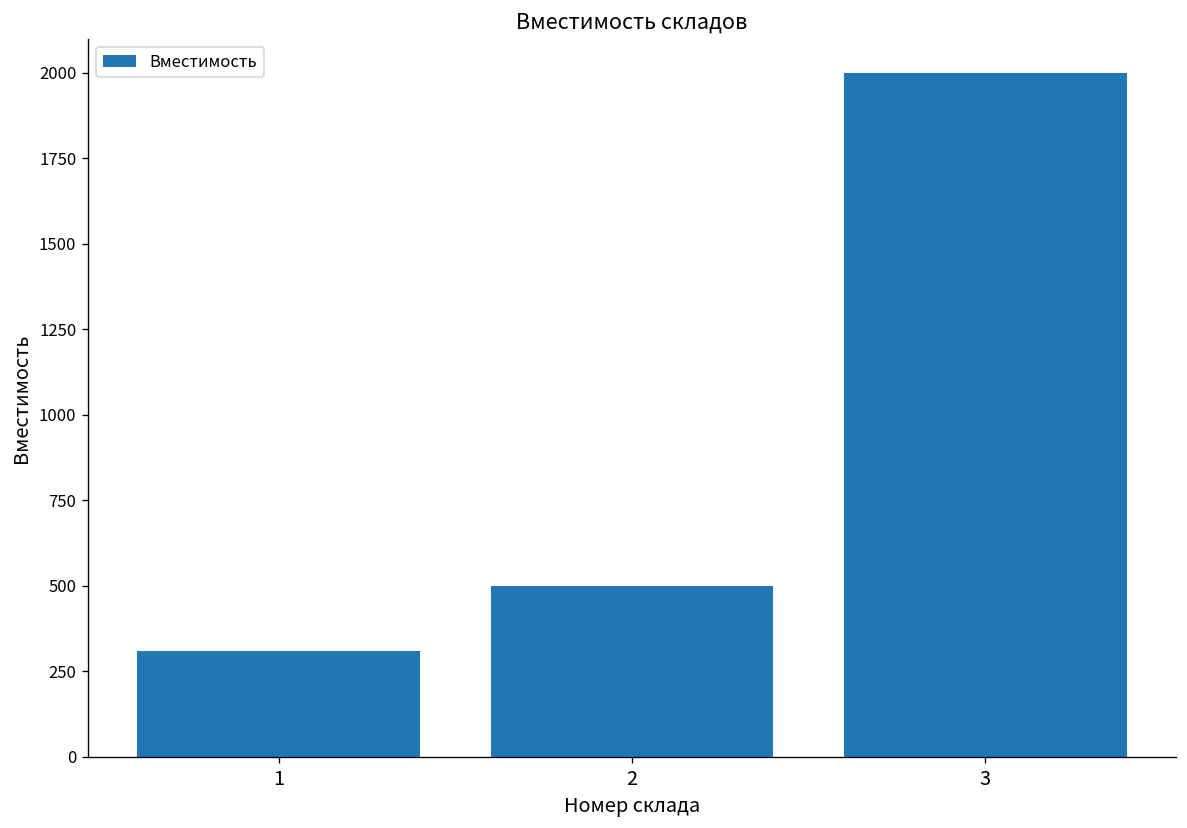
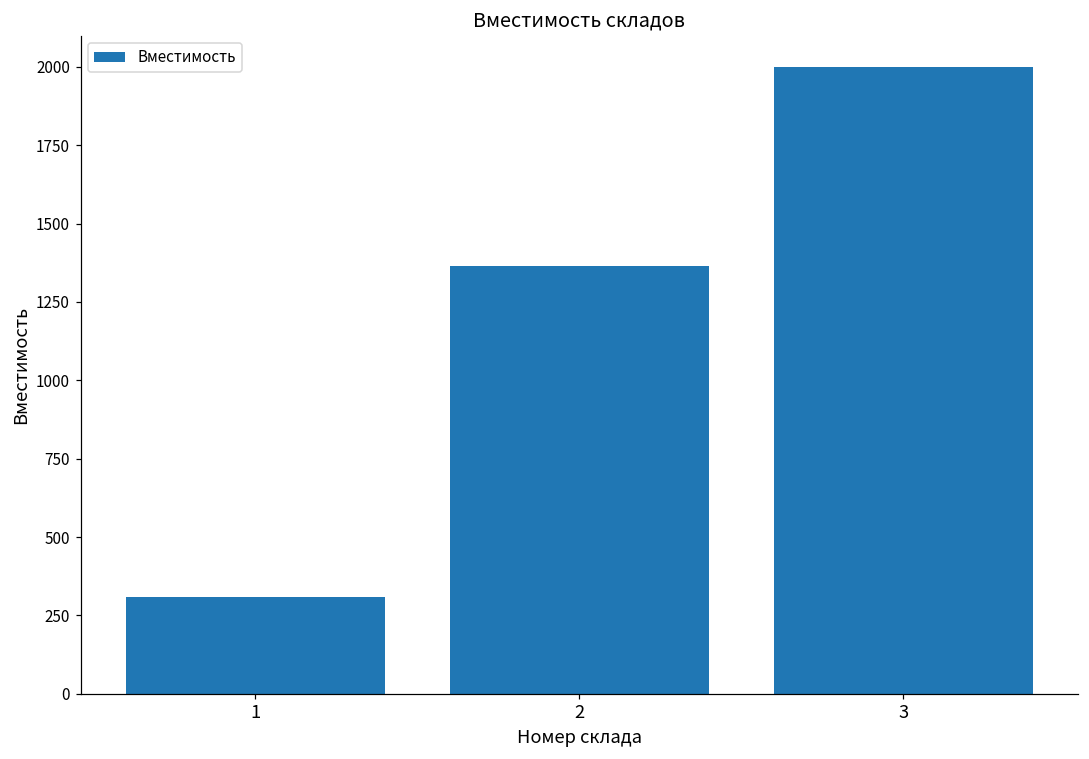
2: 500 -> 1360
